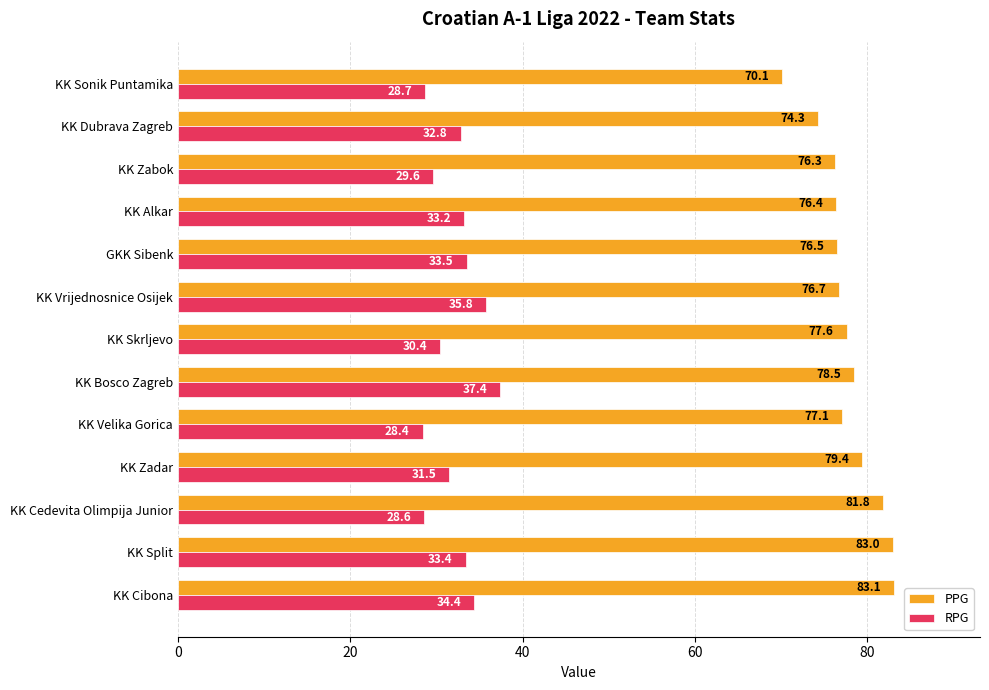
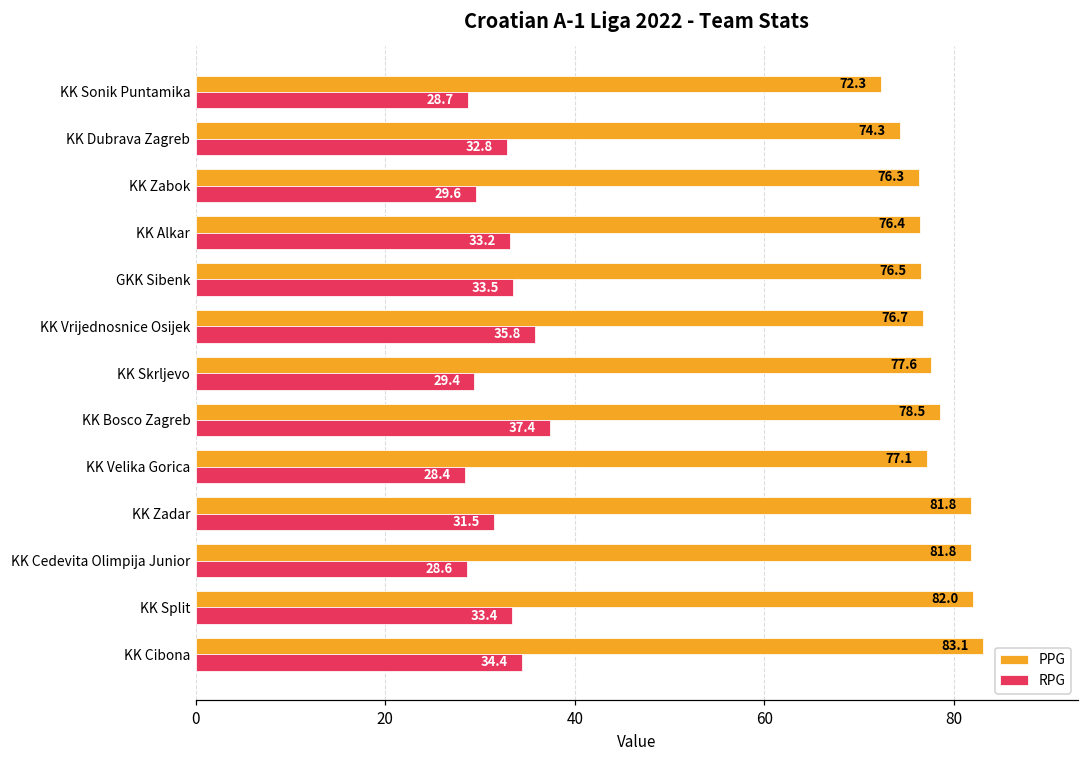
PPG, KK Sonik Puntamika: 70.1 -> 72.3
RPG, KK Skrljevo: 30.4 -> 29.4
PPG, KK Zadar: 79.4 -> 81.8
PPG, KK Split: 83.0 -> 82.0
